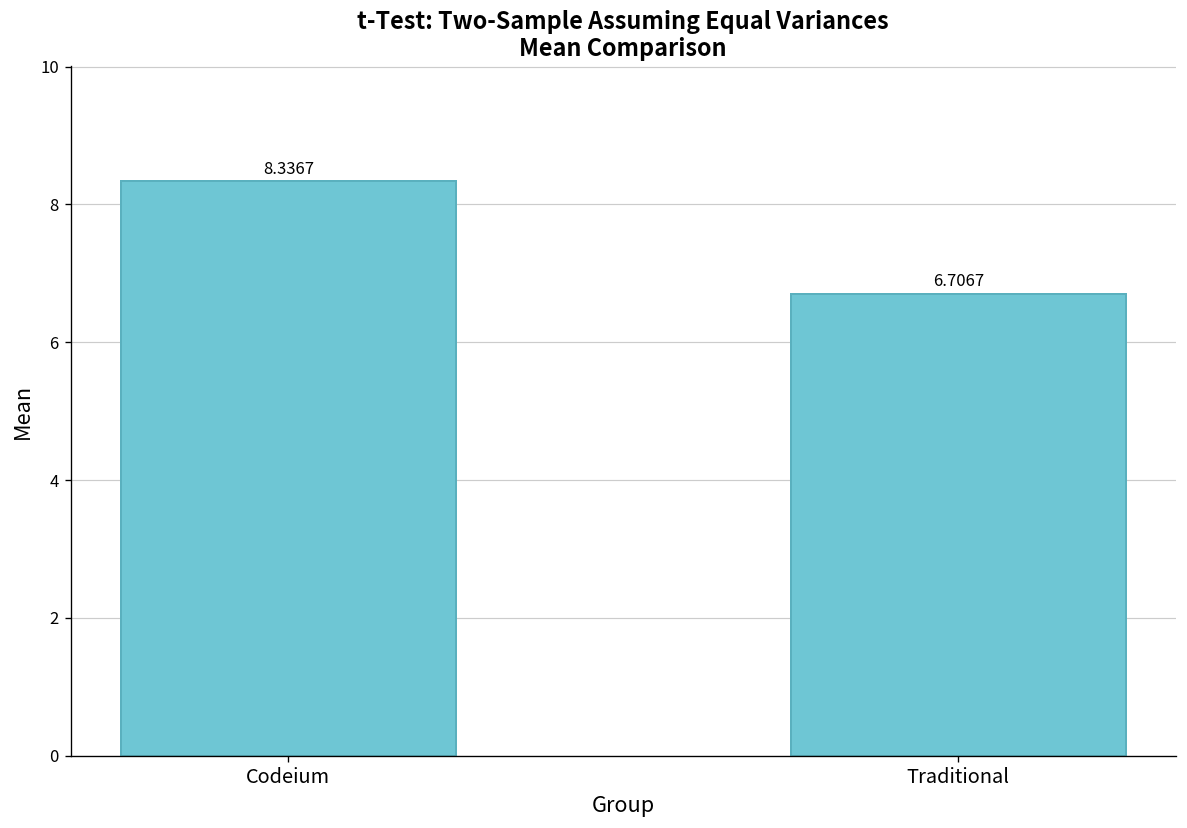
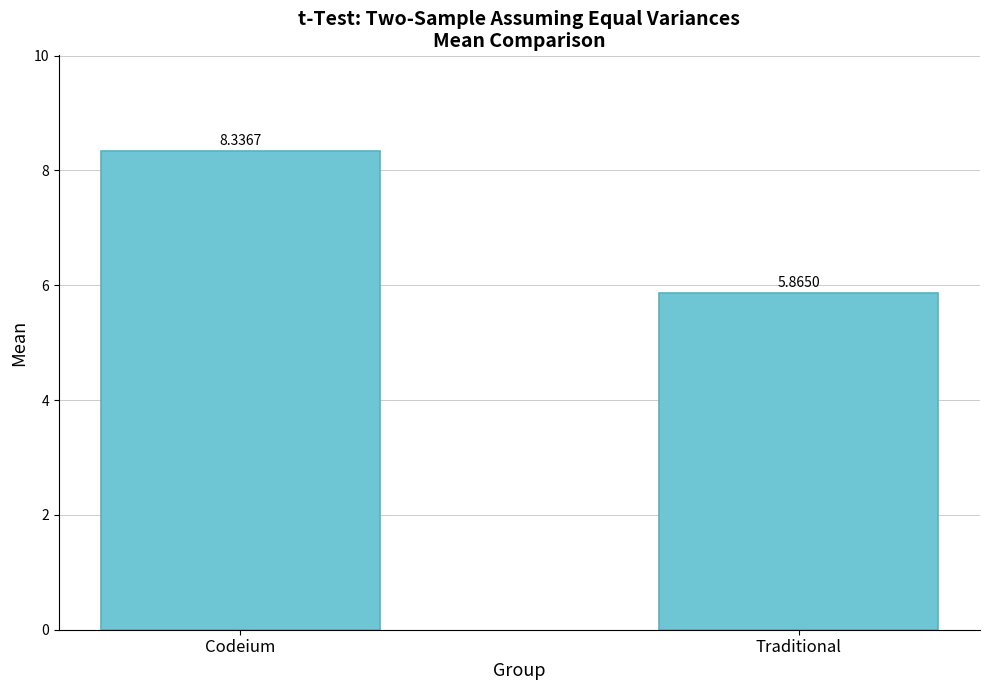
Traditional: 6.7067 -> 5.8650
